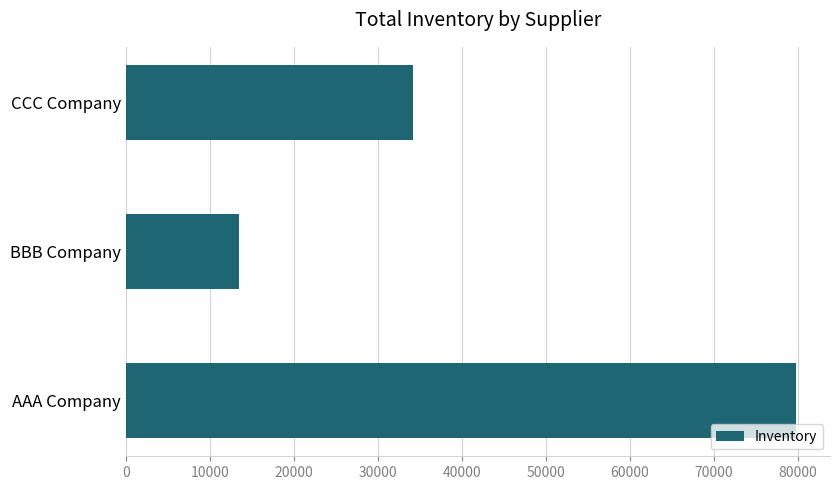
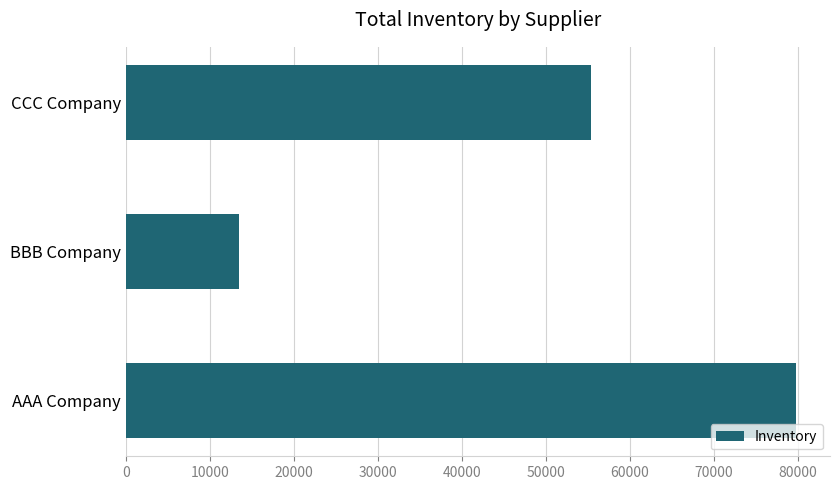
CCC Company: 34000 -> 55000
